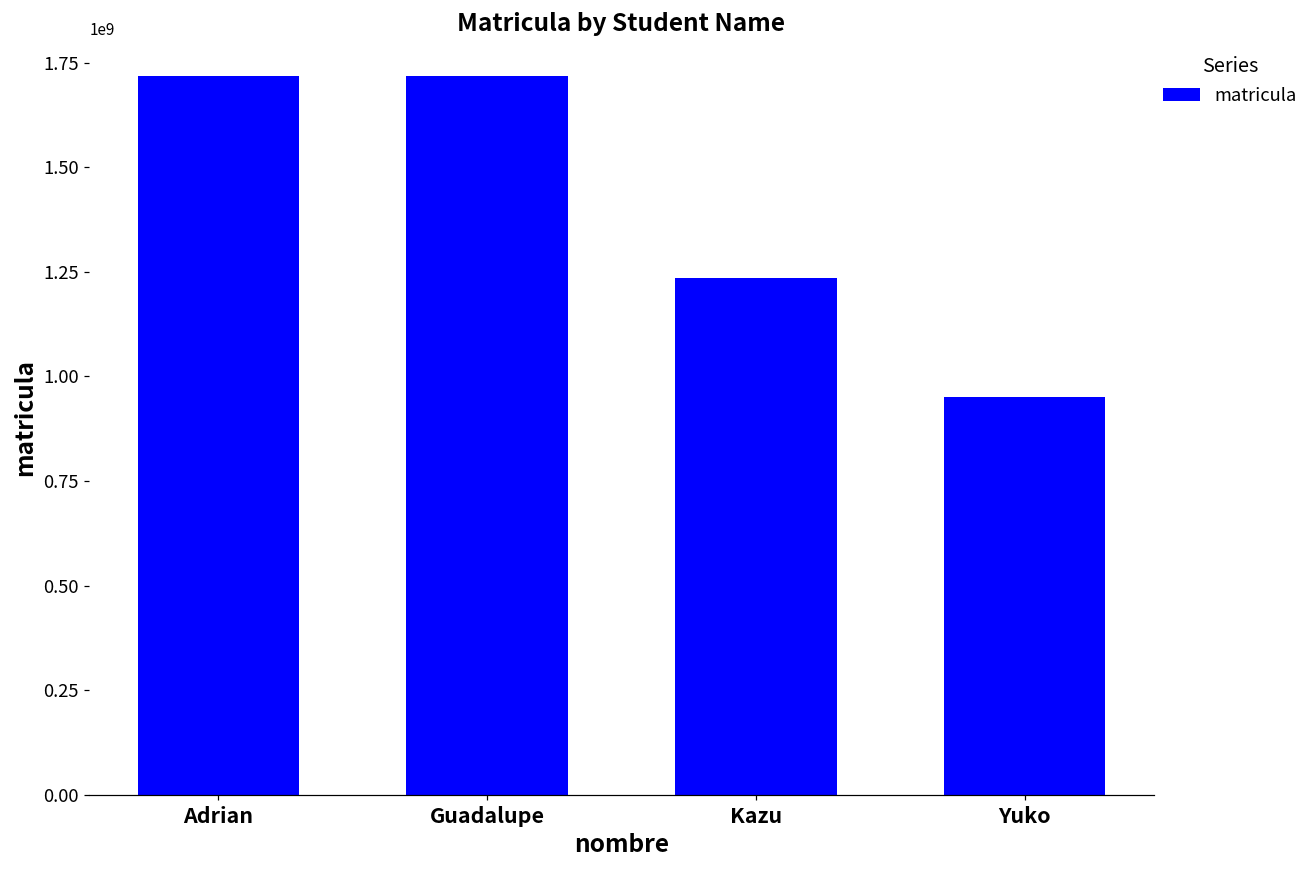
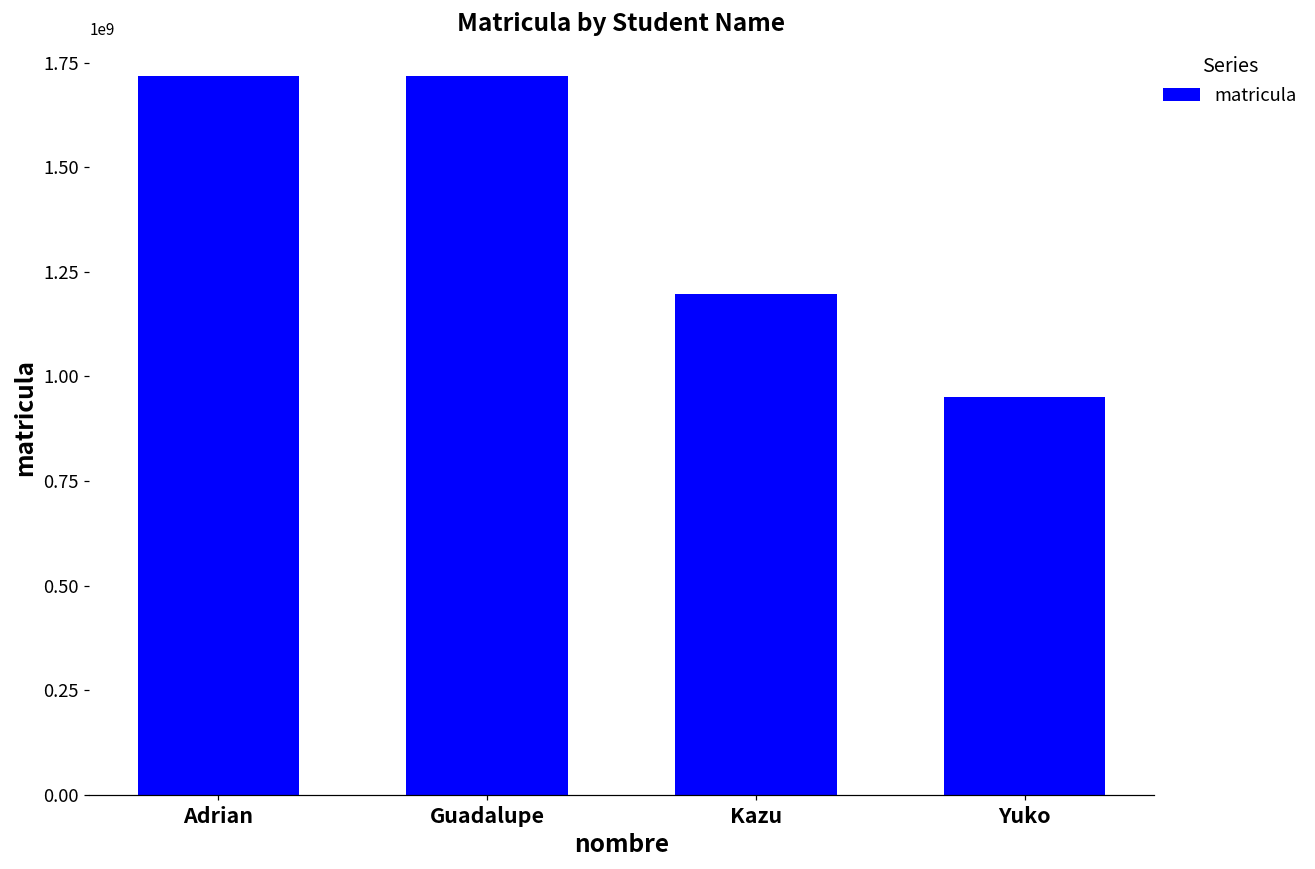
Kazu: 1230000000 -> 1200000000
